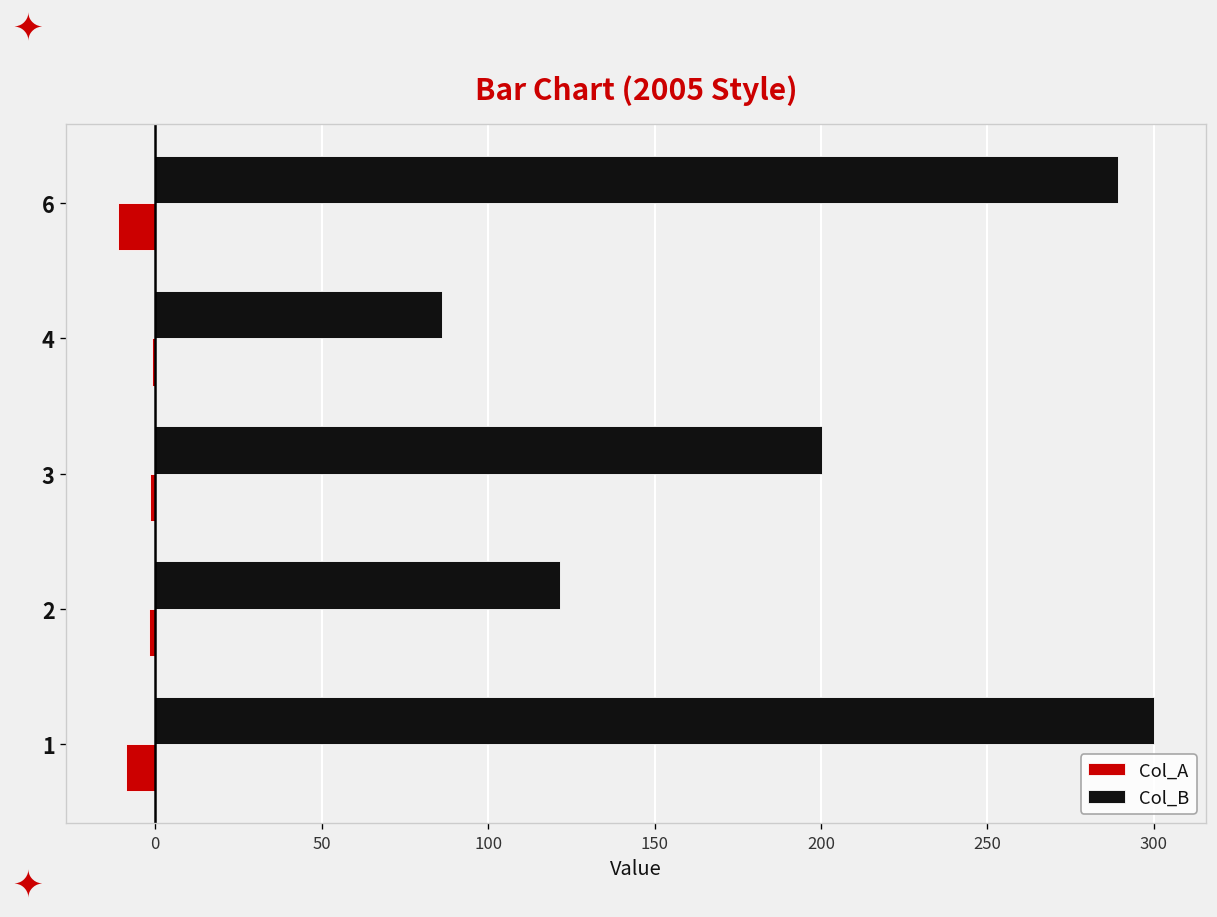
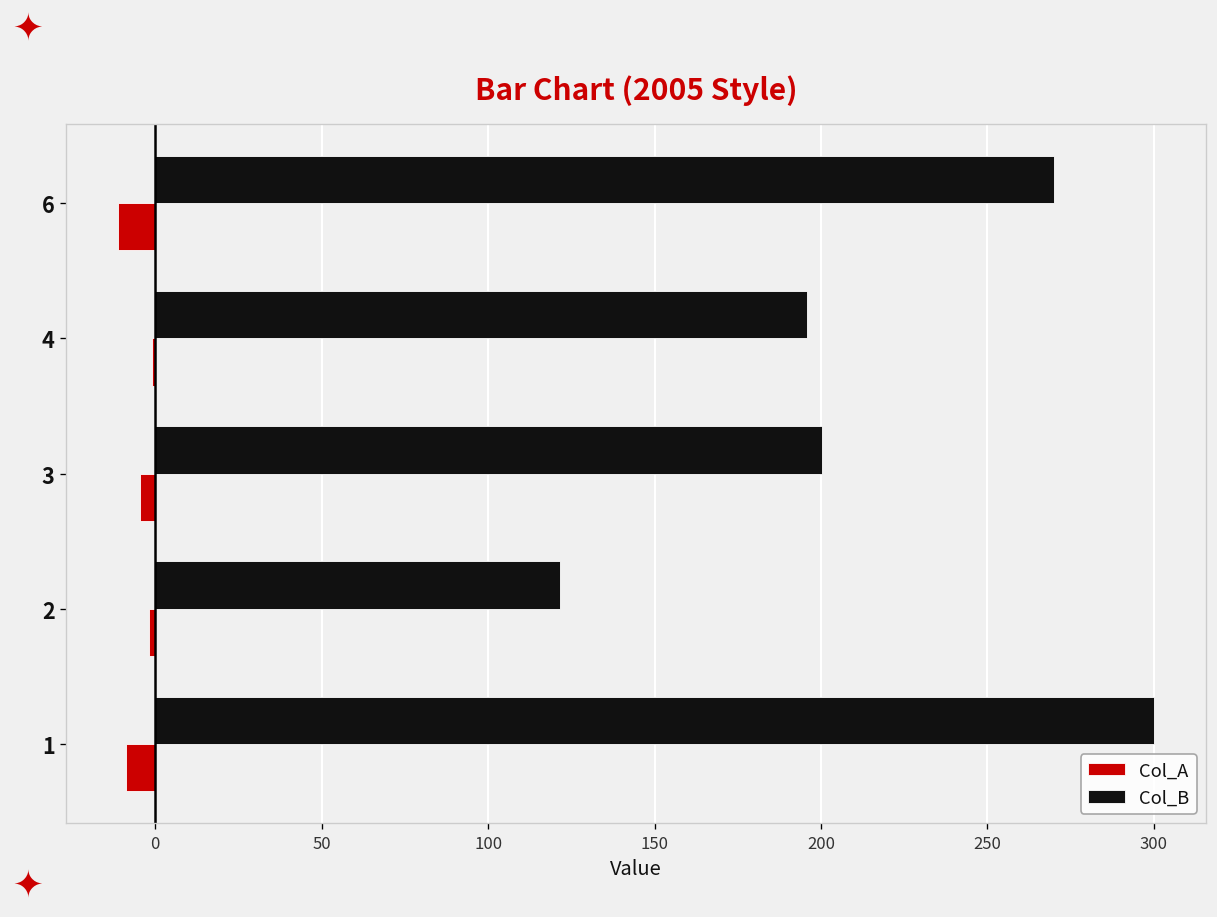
Col_B, 6: 289 -> 270
Col_B, 4: 86 -> 196
Col_A, 3: -2 -> -4
